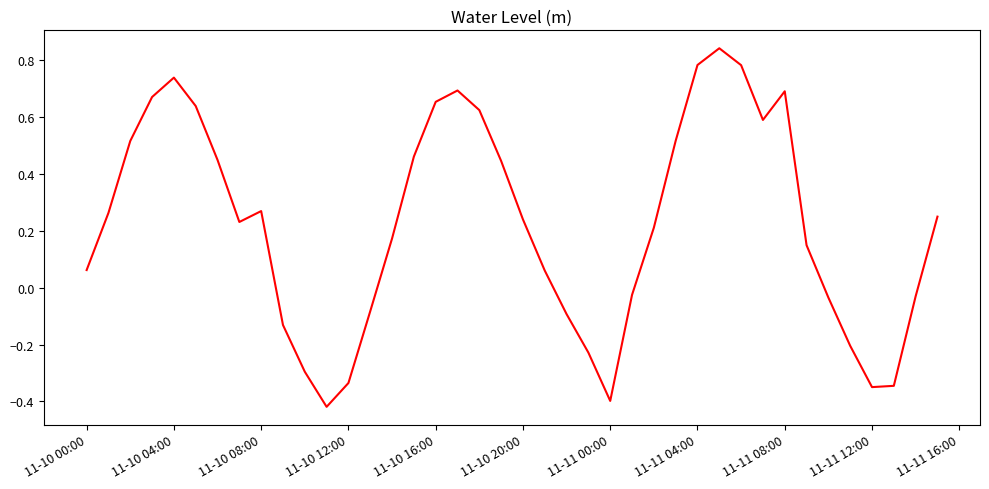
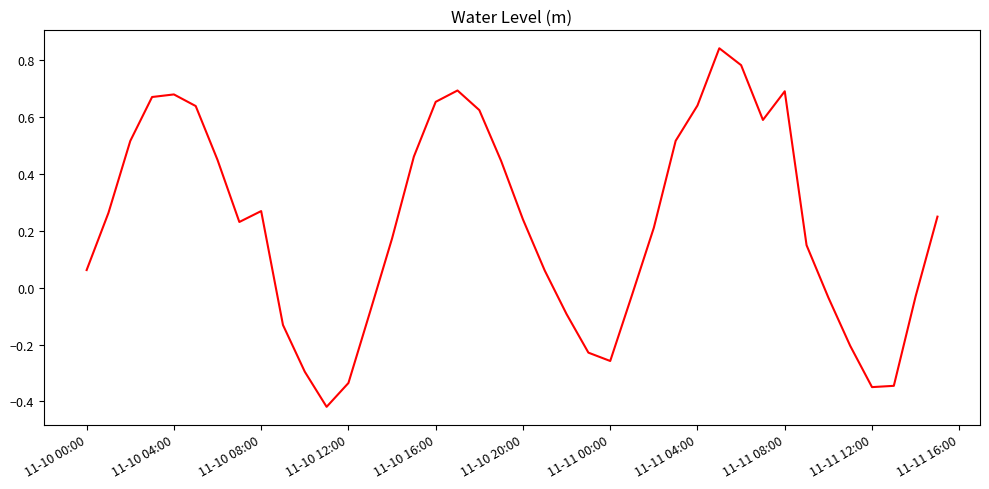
11-10 04:00: 0.74 -> 0.68
11-11 00:00: -0.40 -> -0.26
11-11 04:00: 0.78 -> 0.64
